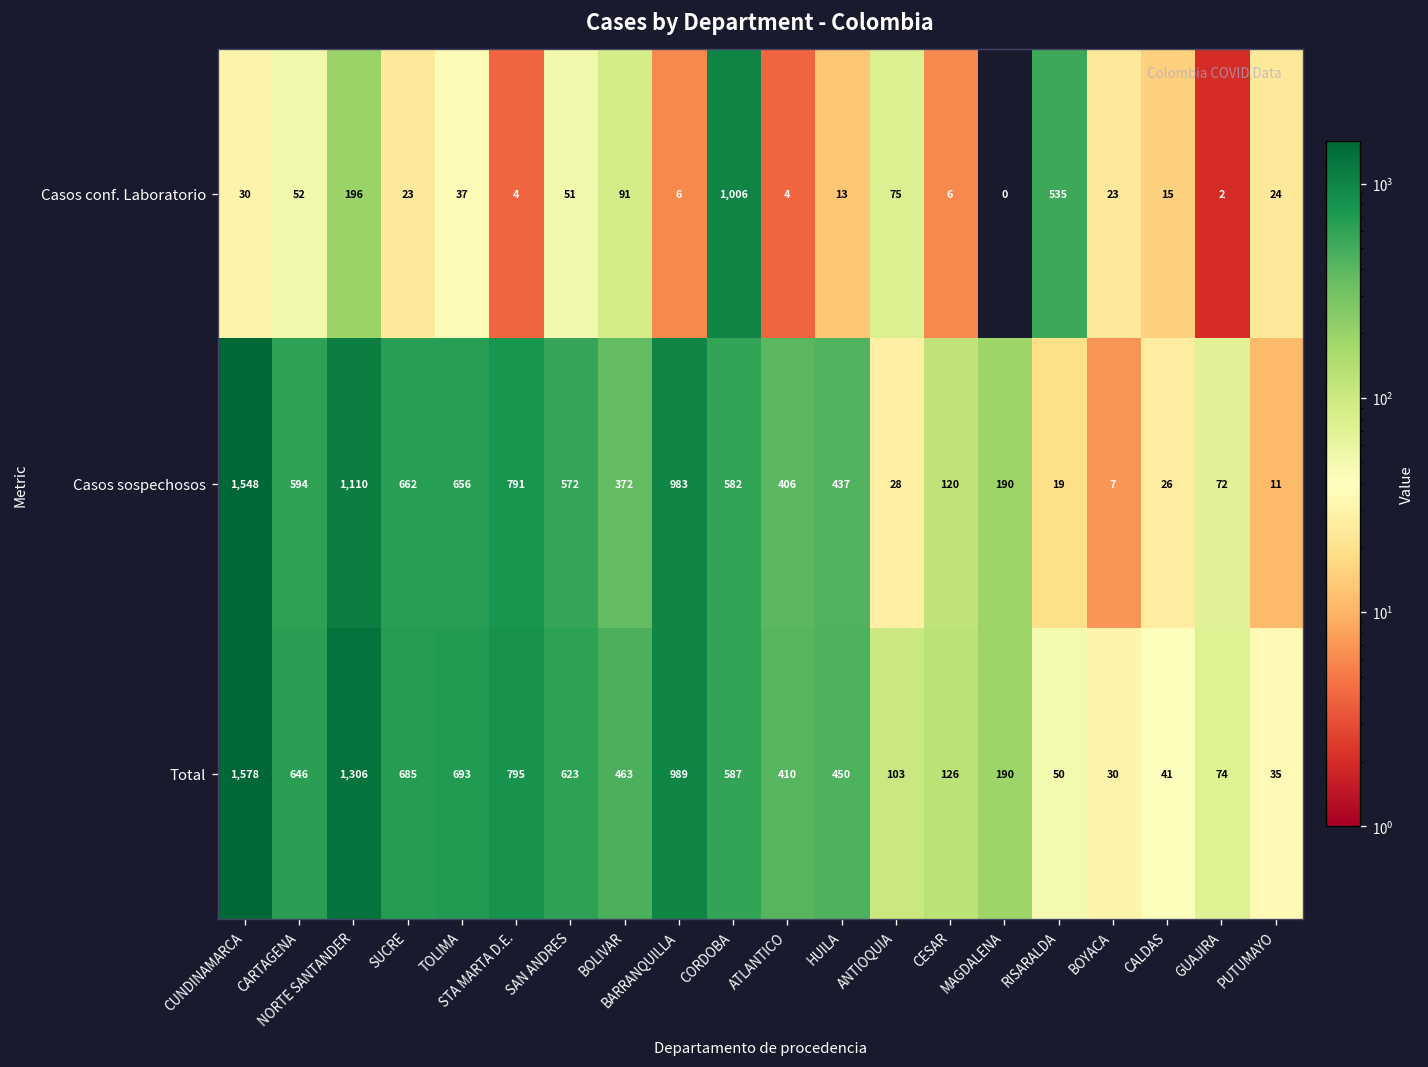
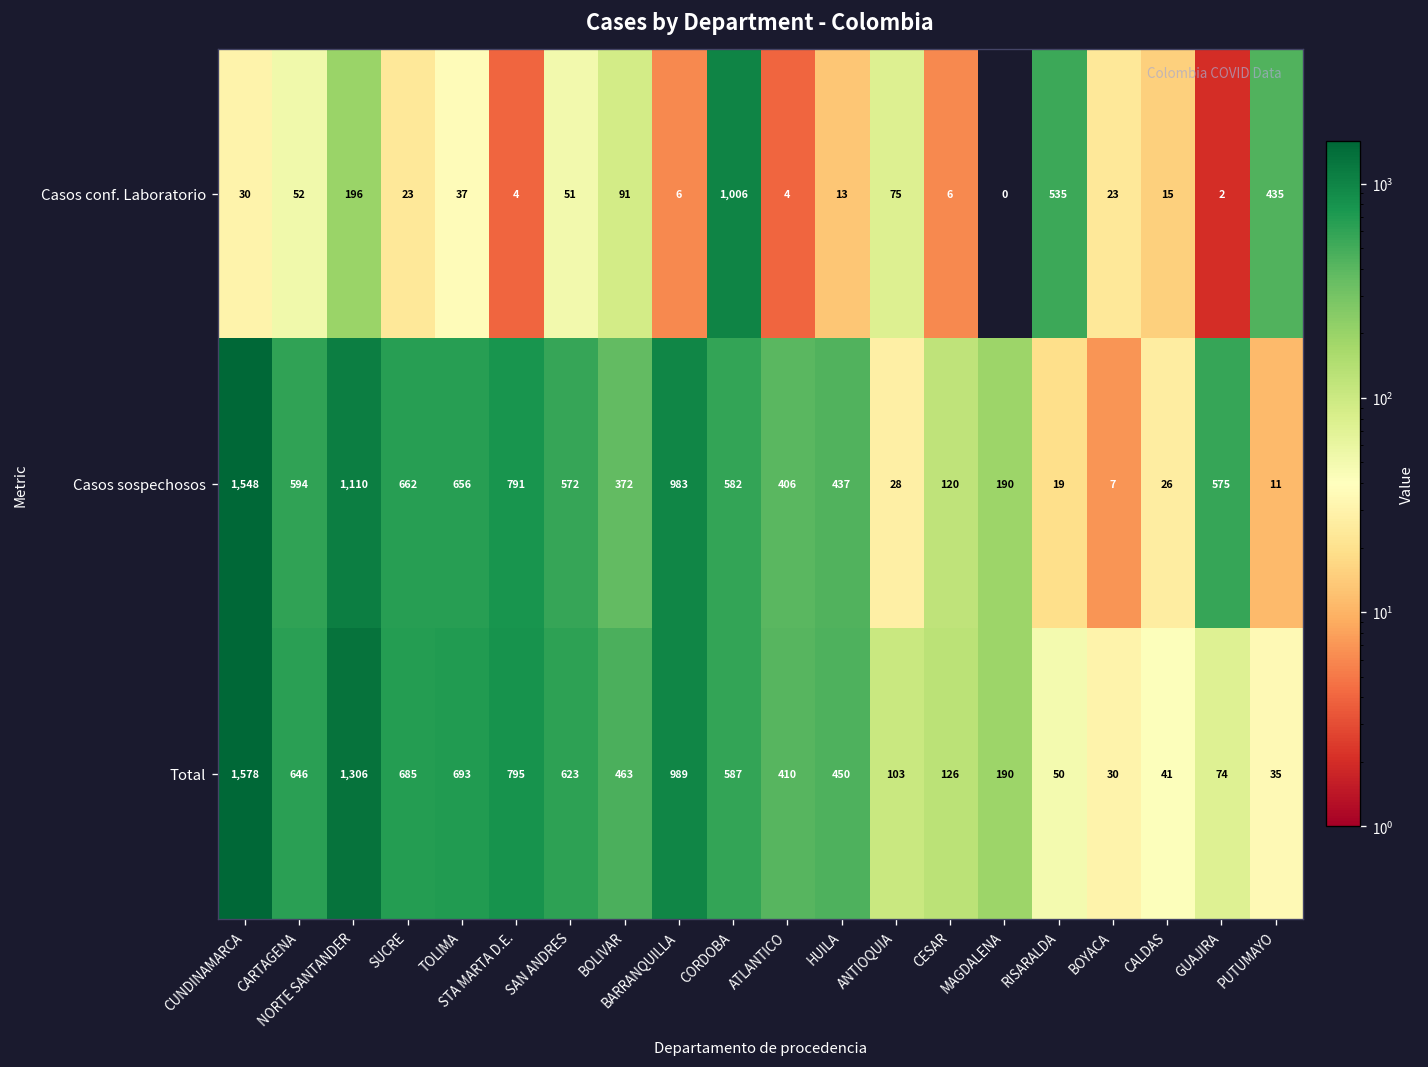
Casos conf. Laboratorio, PUTUMAYO: 24 -> 435
Casos sospechosos, GUAJIRA: 72 -> 575
